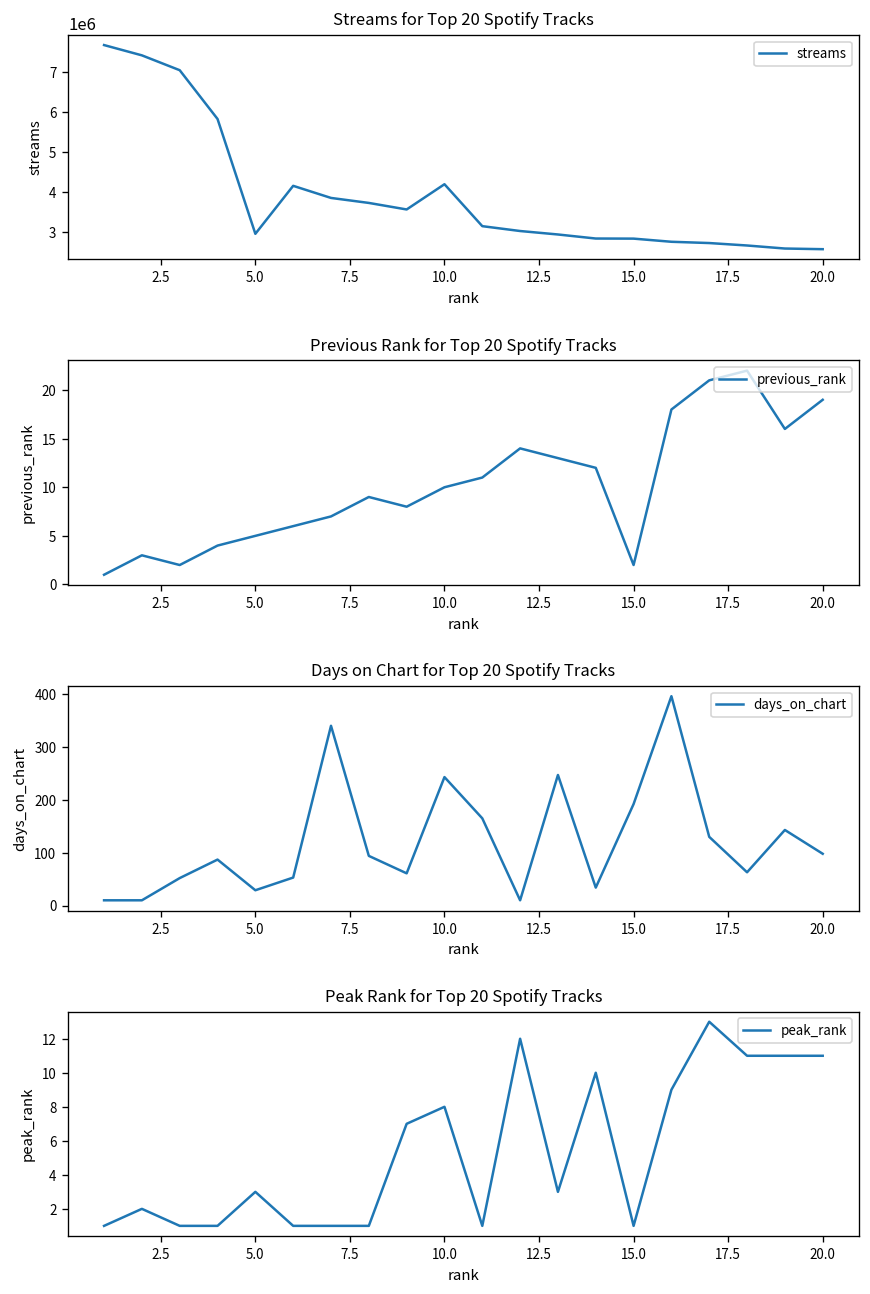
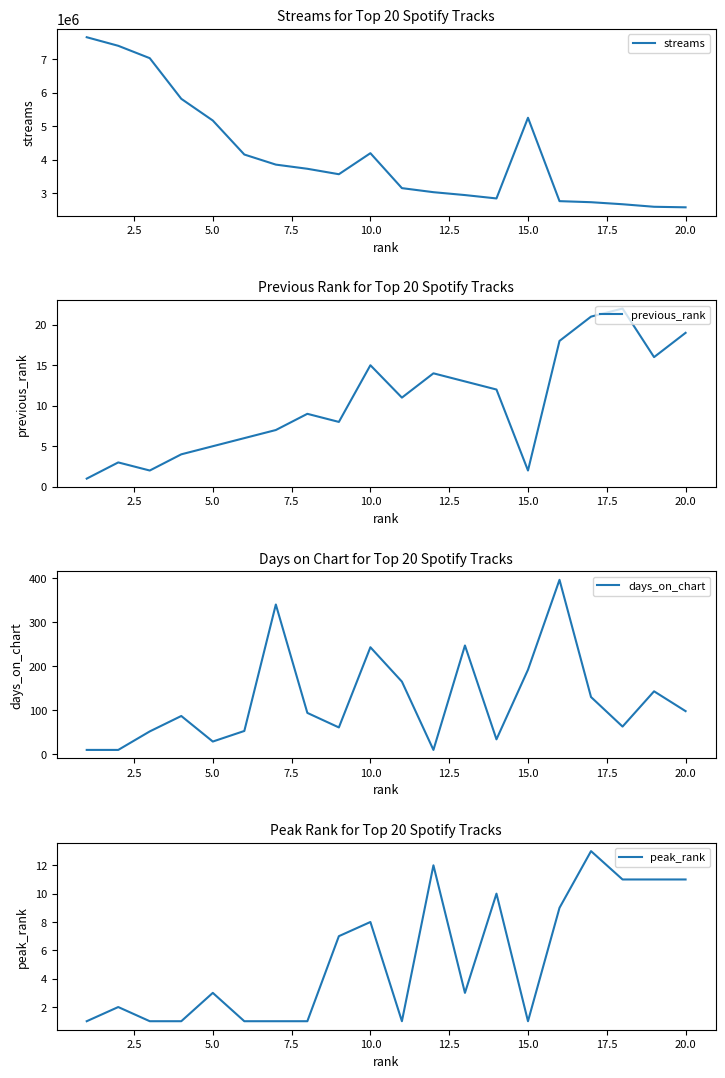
Streams for Top 20 Spotify Tracks, 5.0: 3000000 -> 5200000
Streams for Top 20 Spotify Tracks, 15.0: 2800000 -> 5300000
Previous Rank for Top 20 Spotify Tracks, 10.0: 10 -> 15
